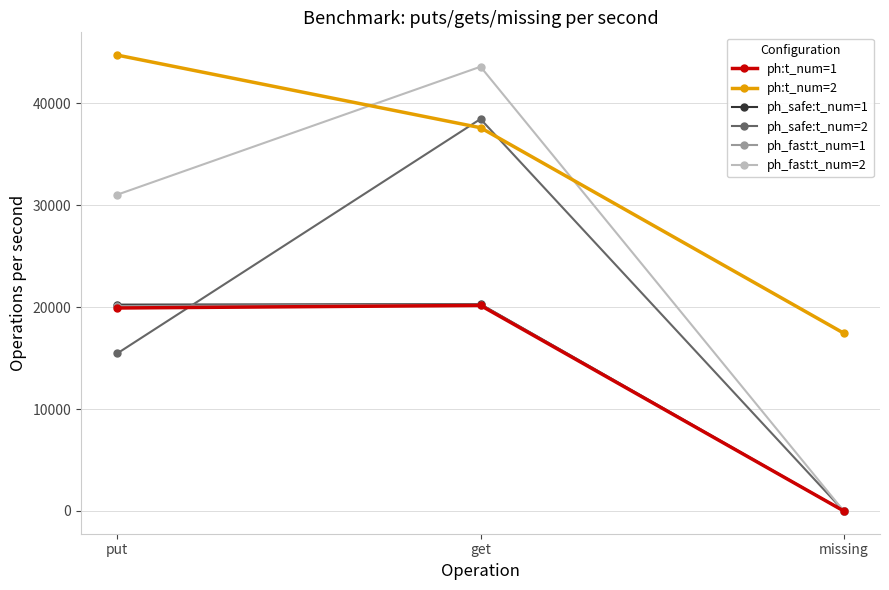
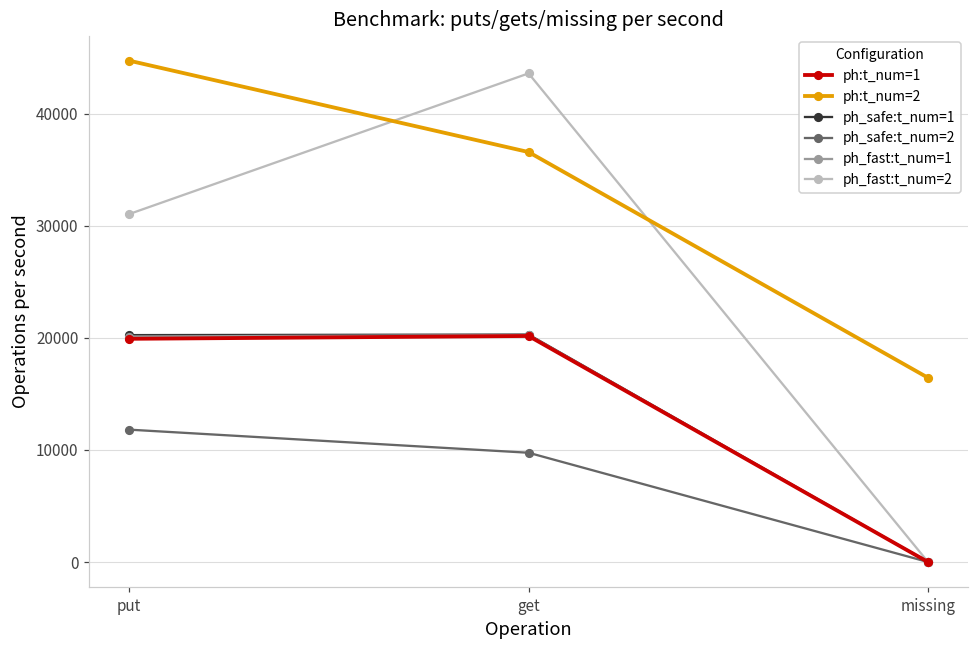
ph_safe:t_num=2, put: 15500 -> 11800
ph:t_num=2, get: 37600 -> 36600
ph_safe:t_num=2, get: 38500 -> 9700
ph:t_num=2, missing: 17400 -> 16400
